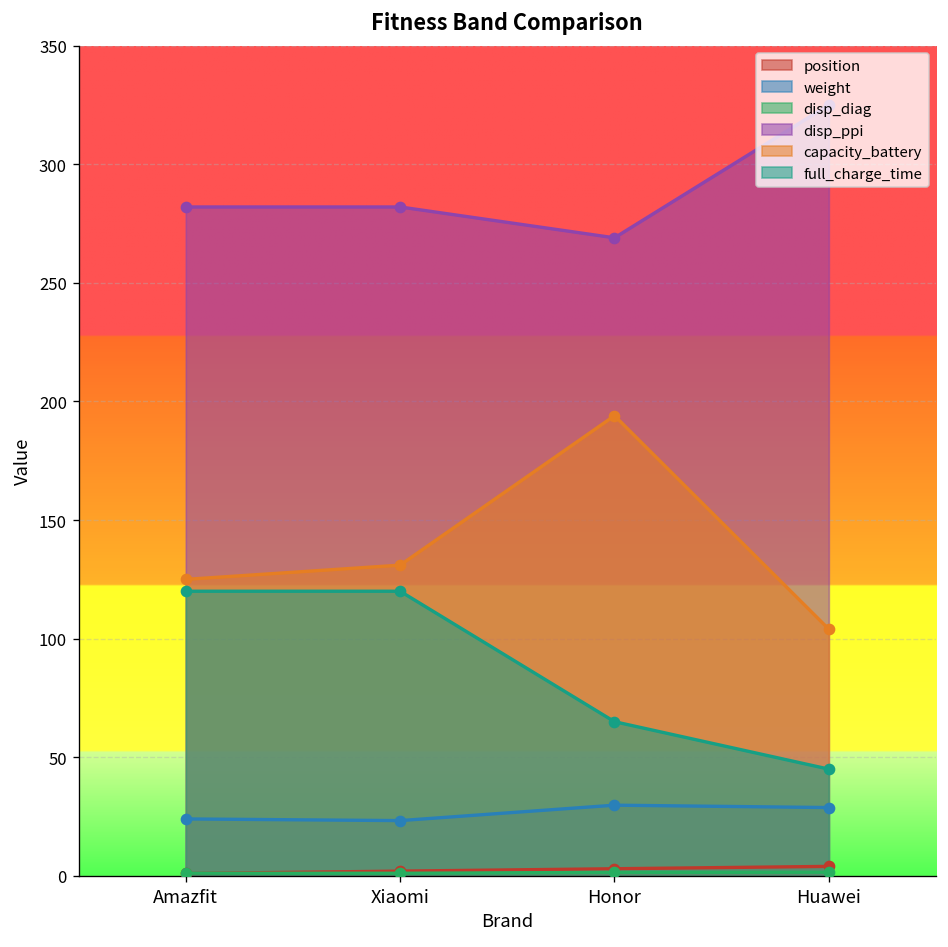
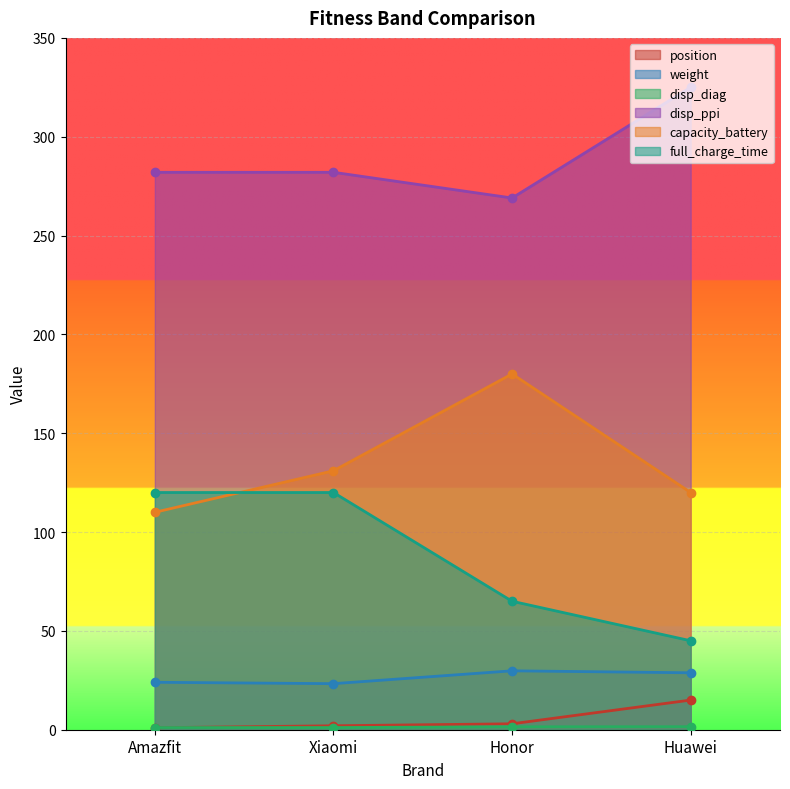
capacity_battery, Amazfit: 125 -> 110
capacity_battery, Honor: 194 -> 180
position, Huawei: 4 -> 15
capacity_battery, Huawei: 104 -> 120
